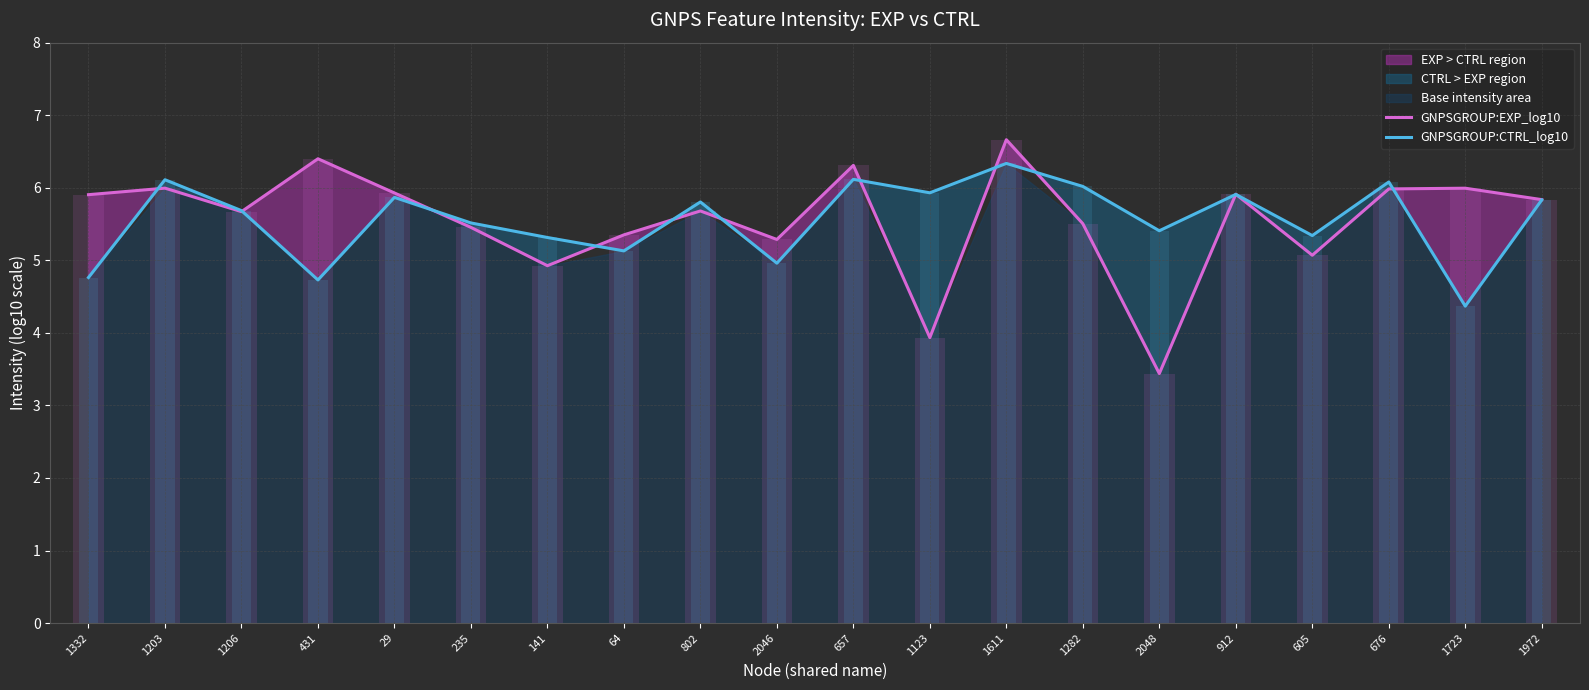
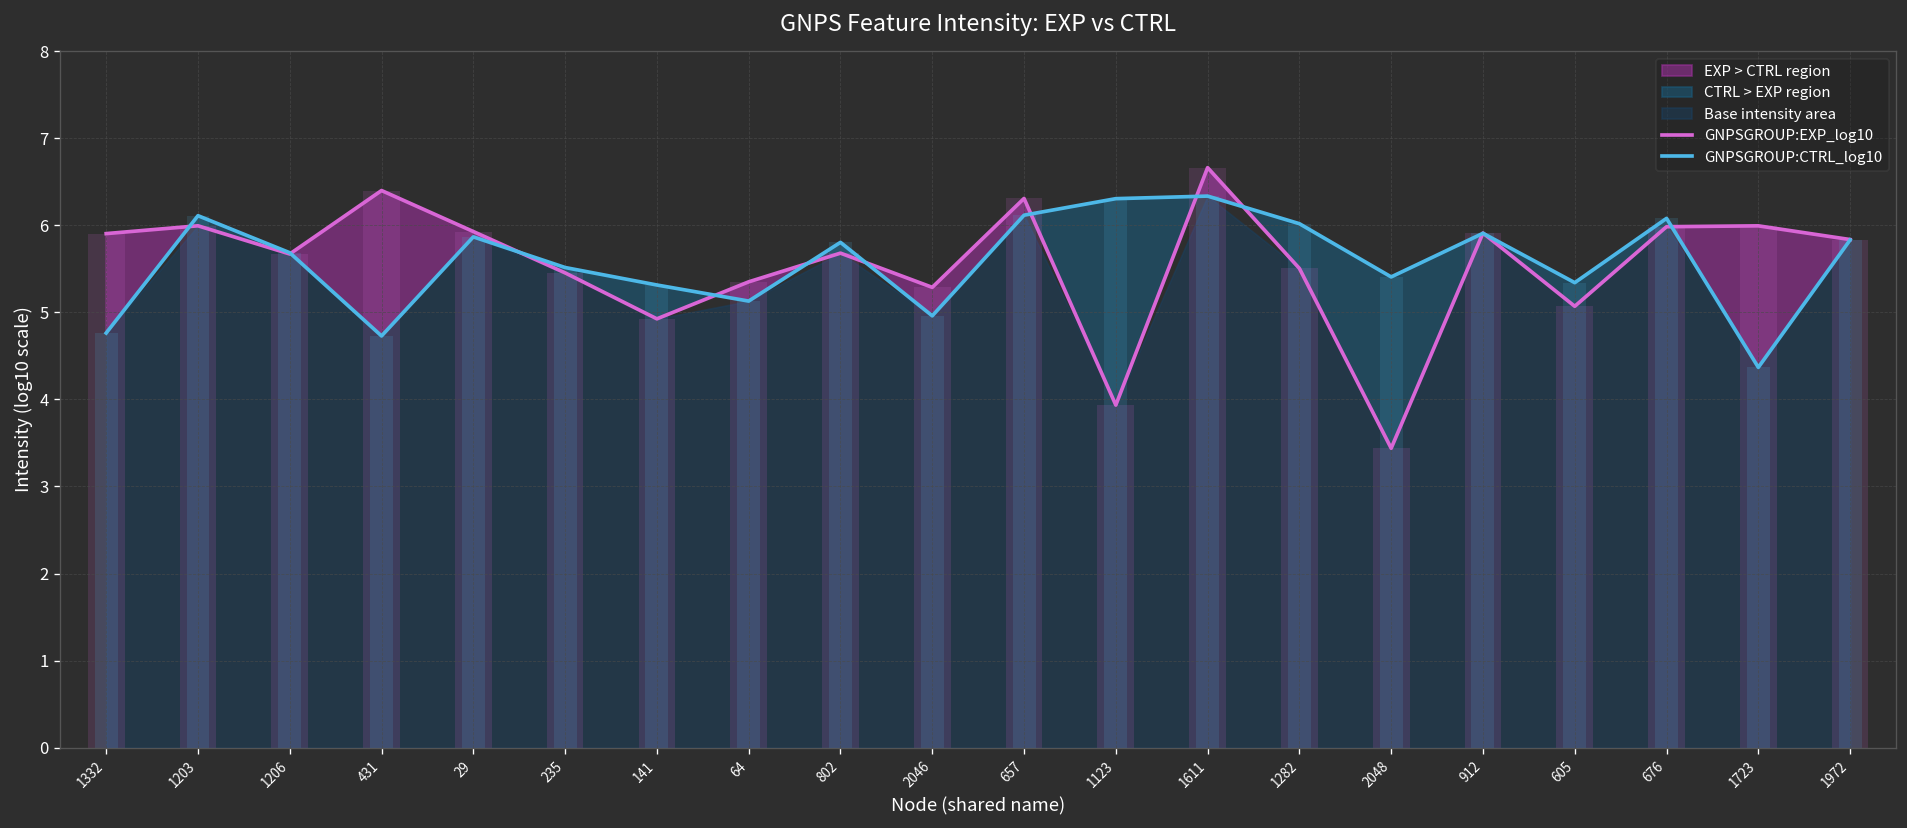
GNPSGROUP:CTRL_log10, 1123: 5.9 -> 6.3
